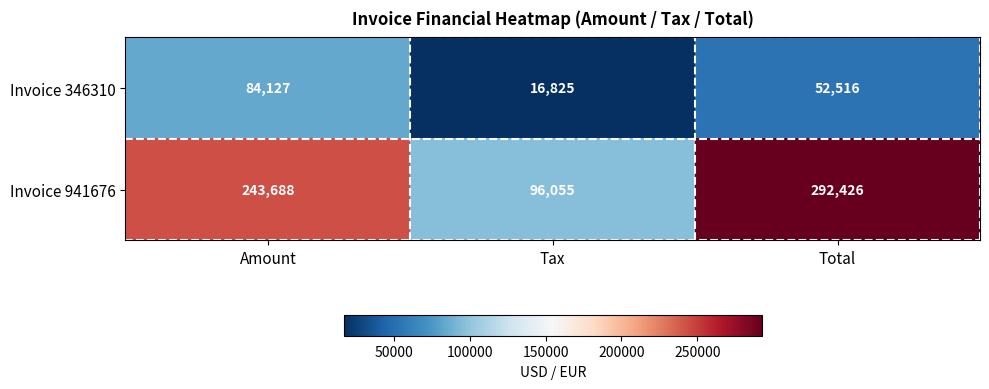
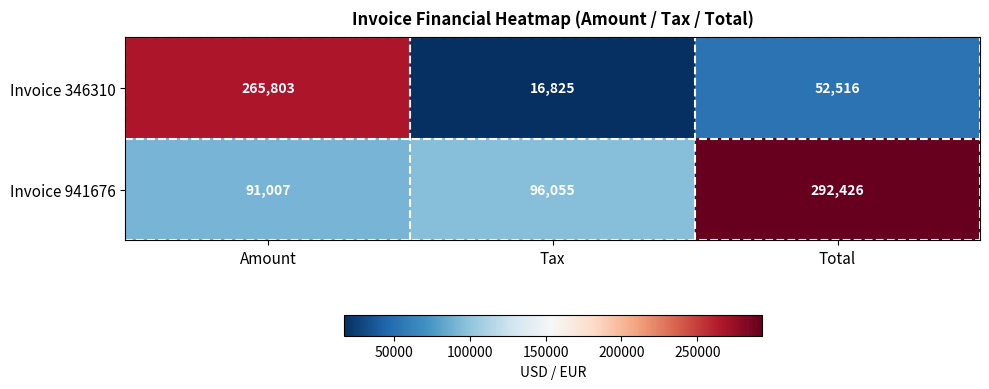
Invoice 346310, Amount: 84,127 -> 265,803
Invoice 941676, Amount: 243,688 -> 91,007
